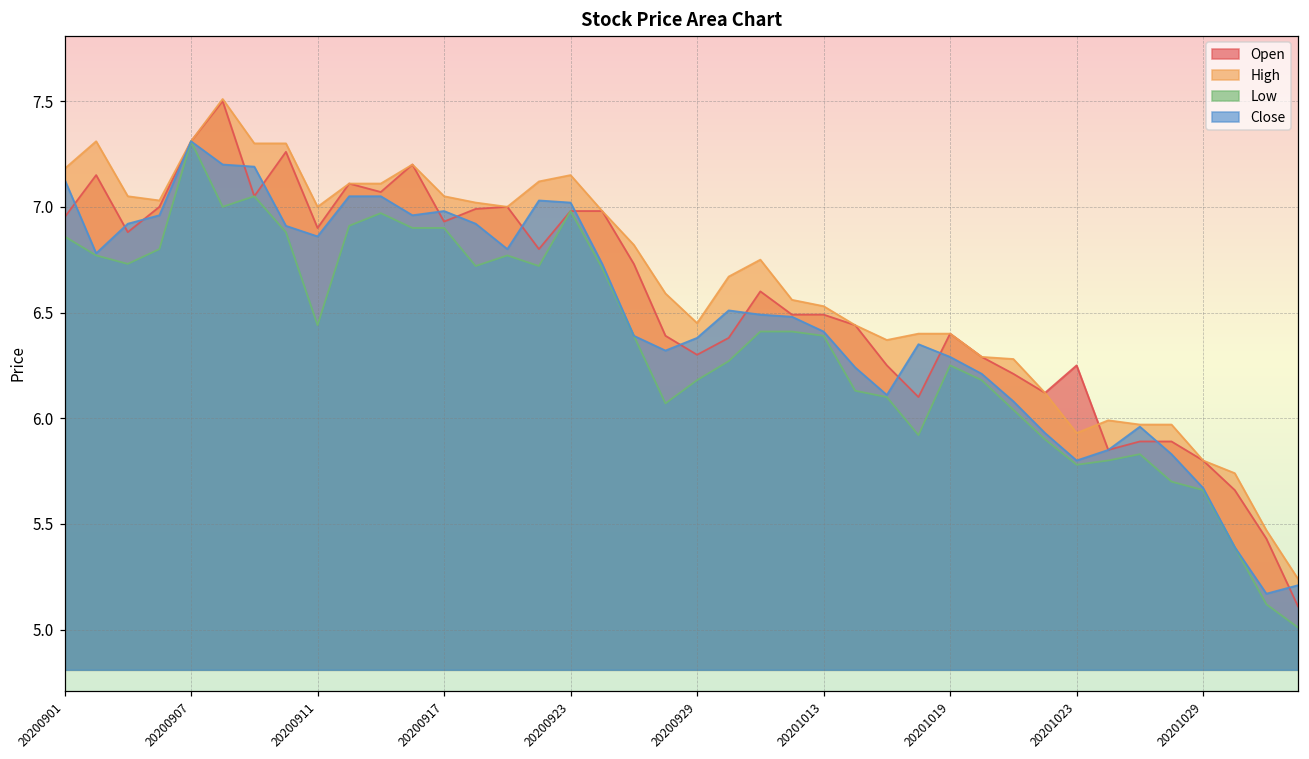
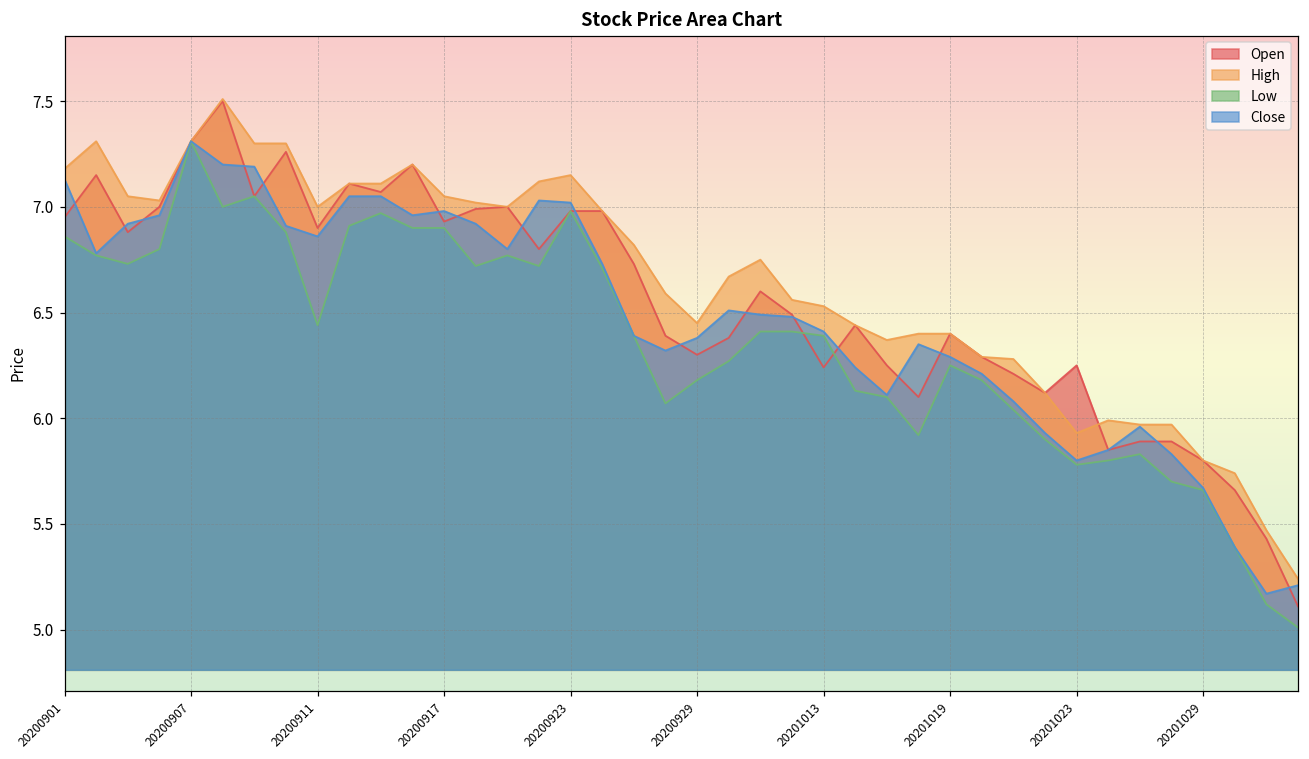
Open, 20201013: 6.49 -> 6.24
